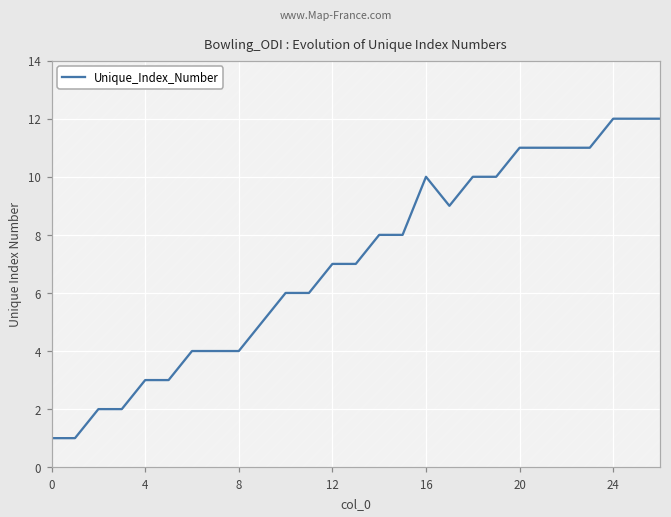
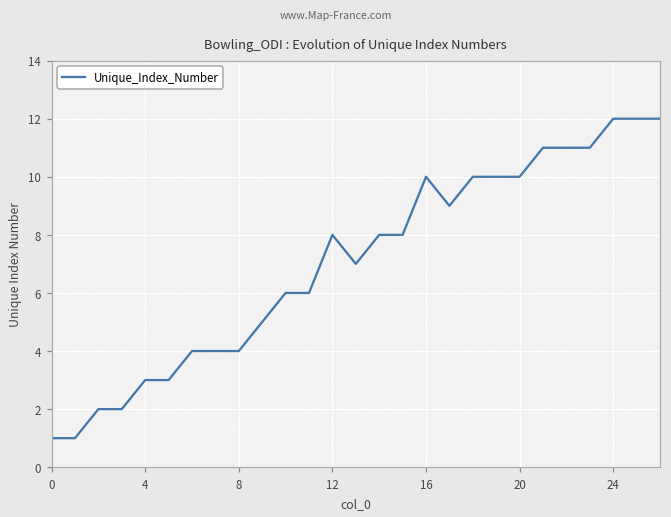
12: 7 -> 8
20: 11 -> 10
